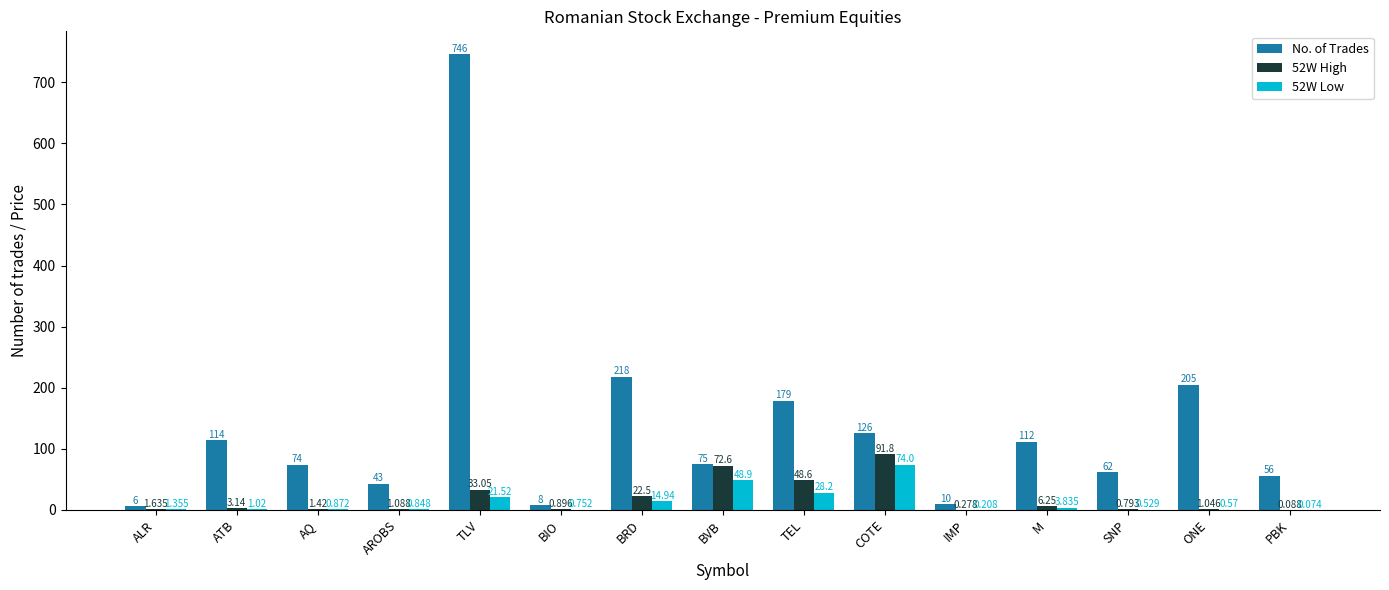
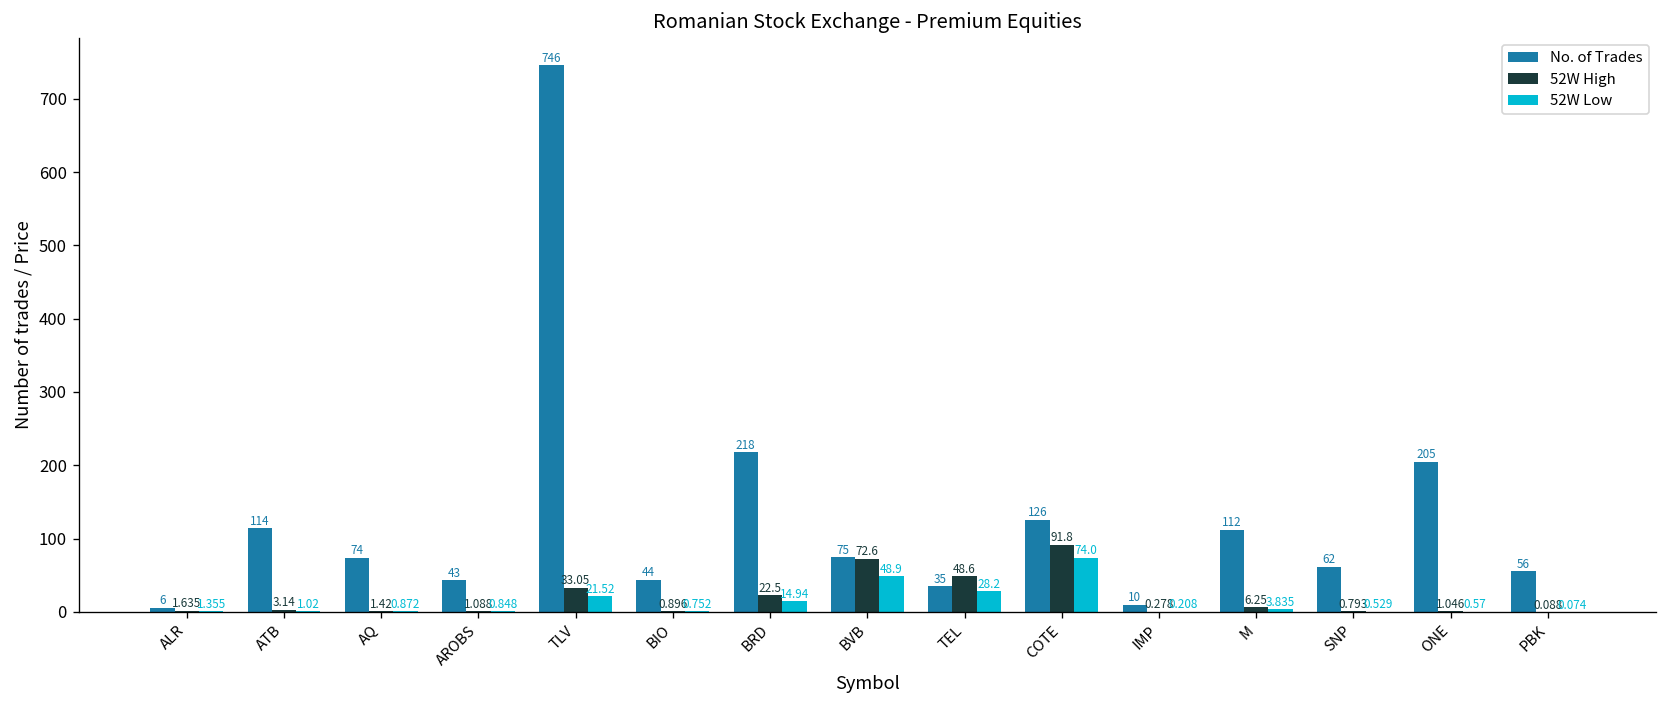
No. of Trades, BIO: 8 -> 44
No. of Trades, TEL: 179 -> 35
